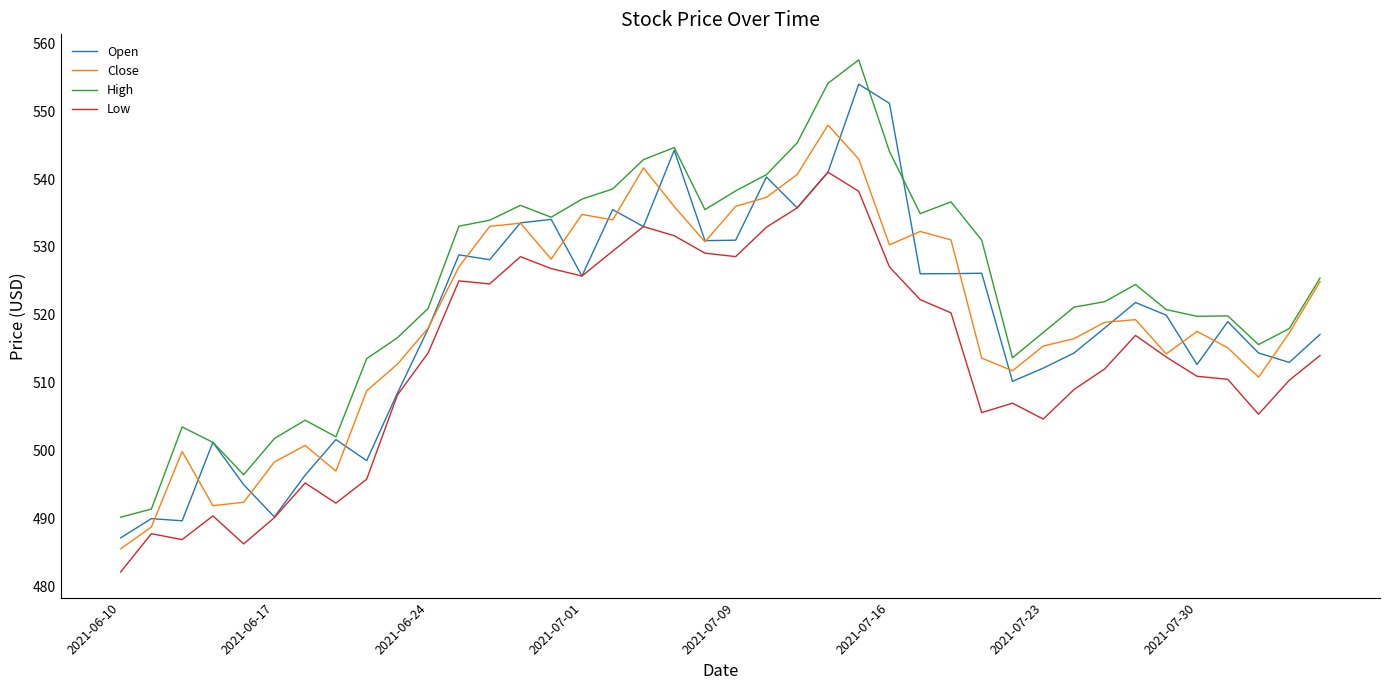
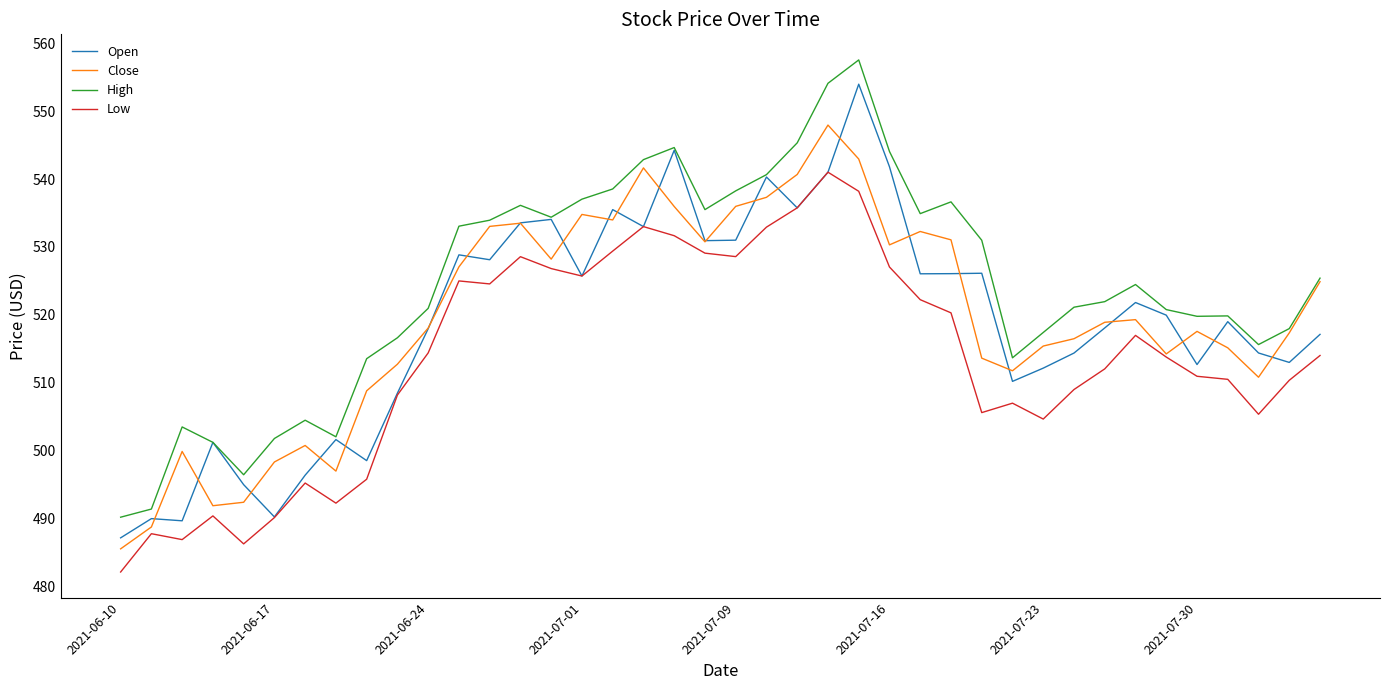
Open, 2021-07-16: 551 -> 542
